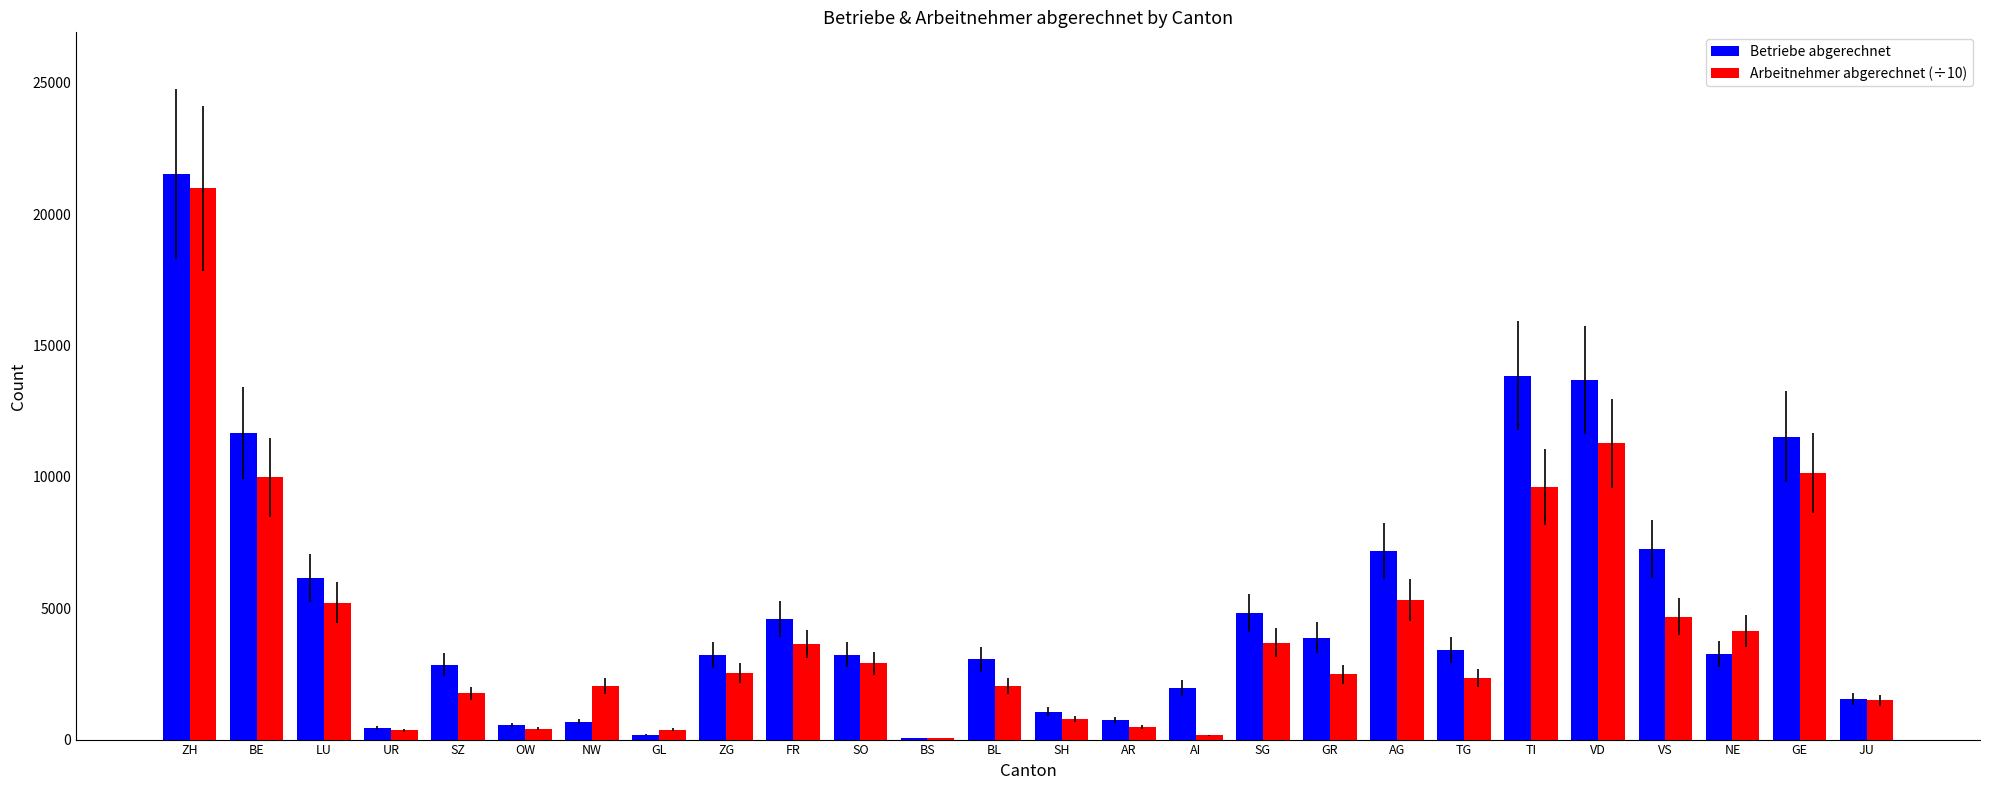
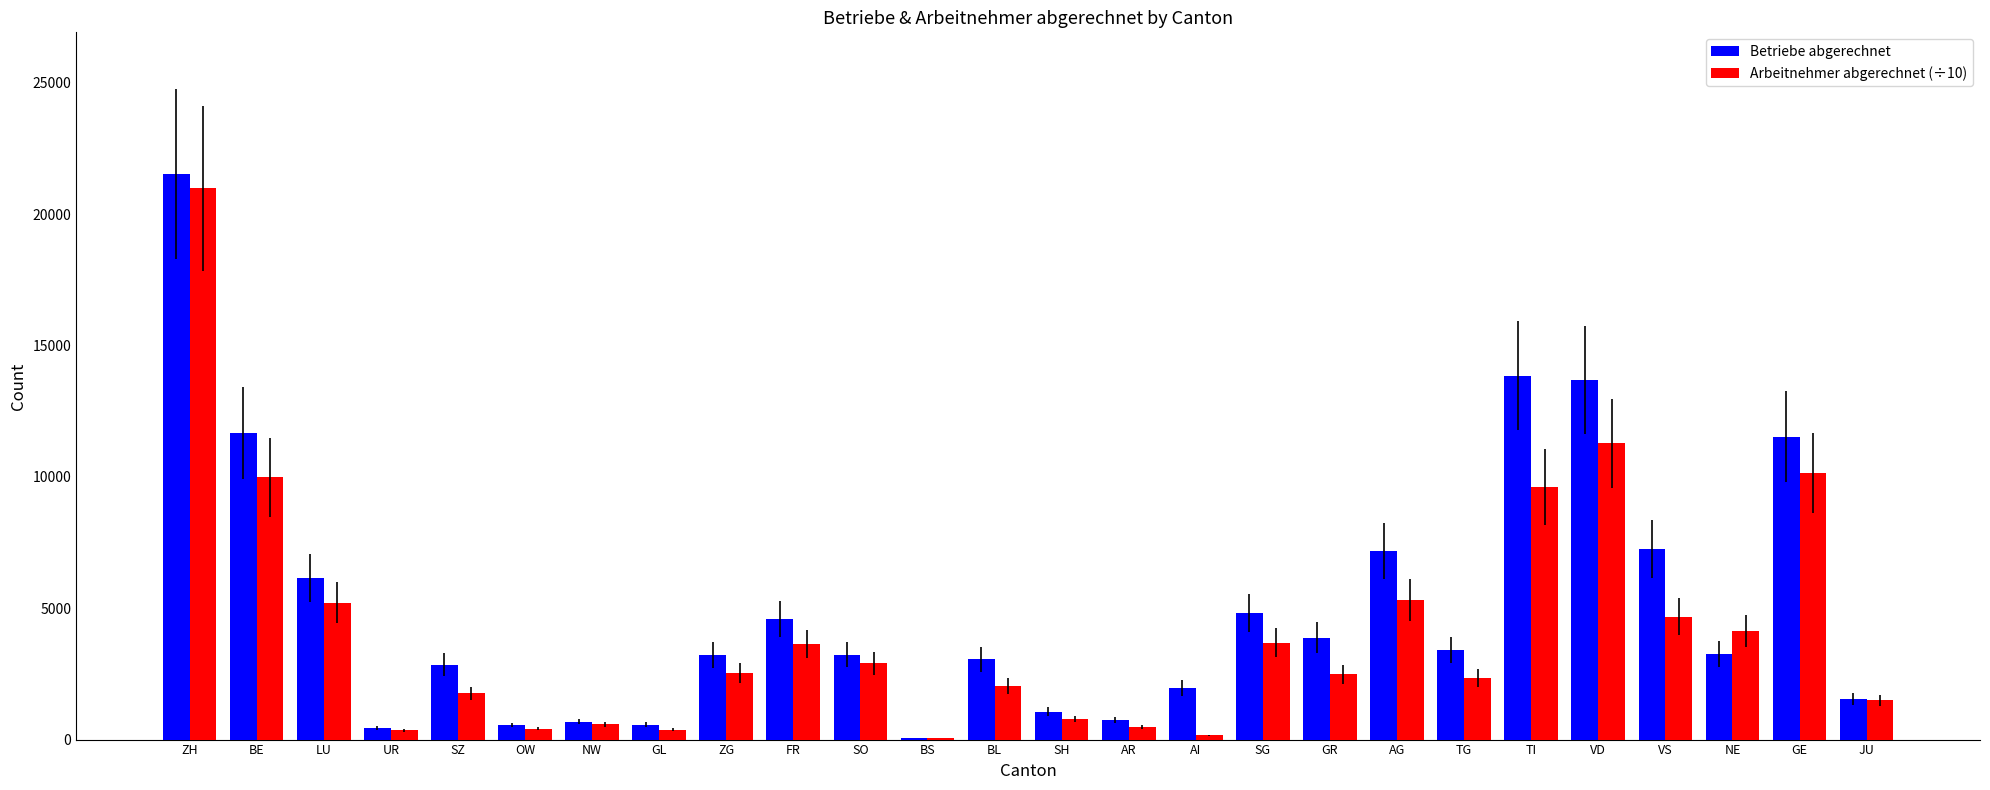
Arbeitnehmer abgerechnet (÷10), NW: 2000 -> 600
Betriebe abgerechnet, GL: 200 -> 600
